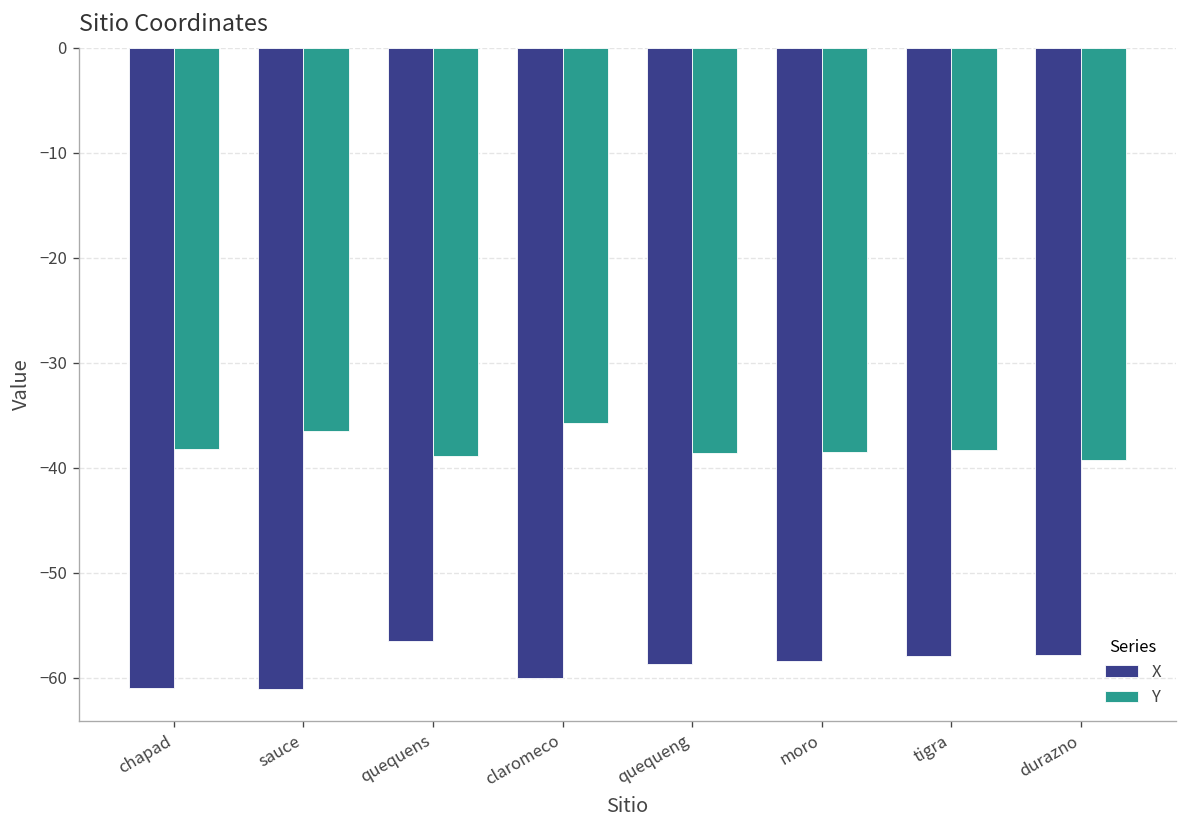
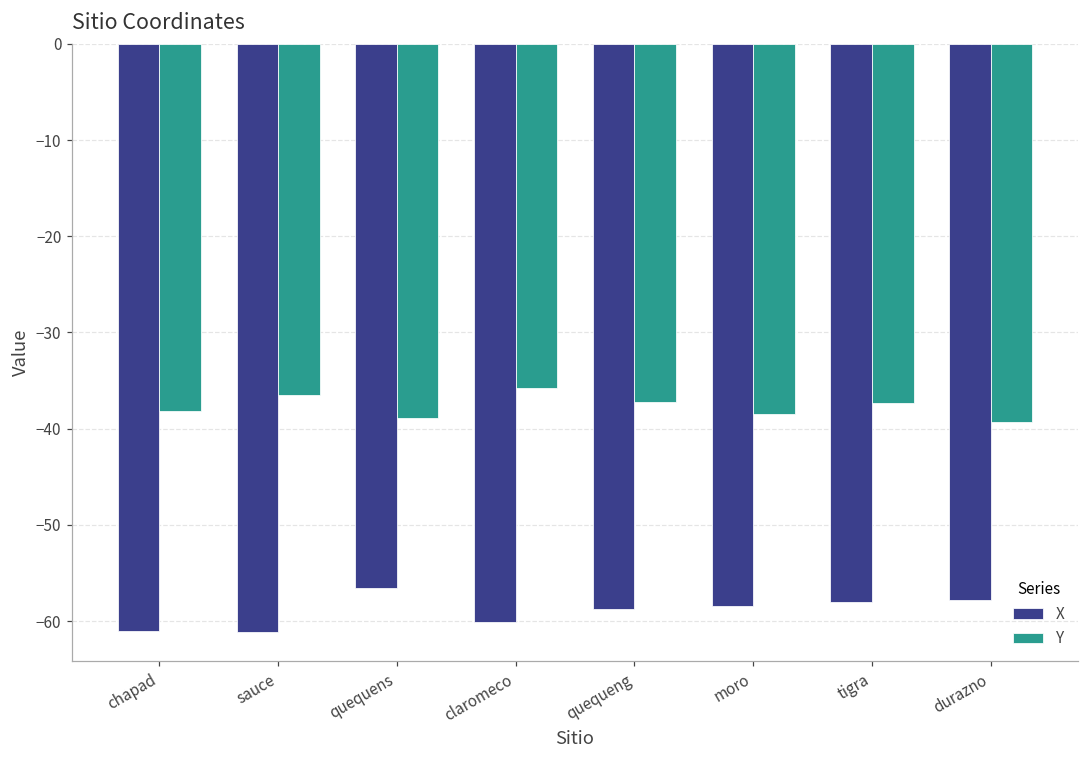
Y, quequeng: -39 -> -37
Y, tigra: -38 -> -37
